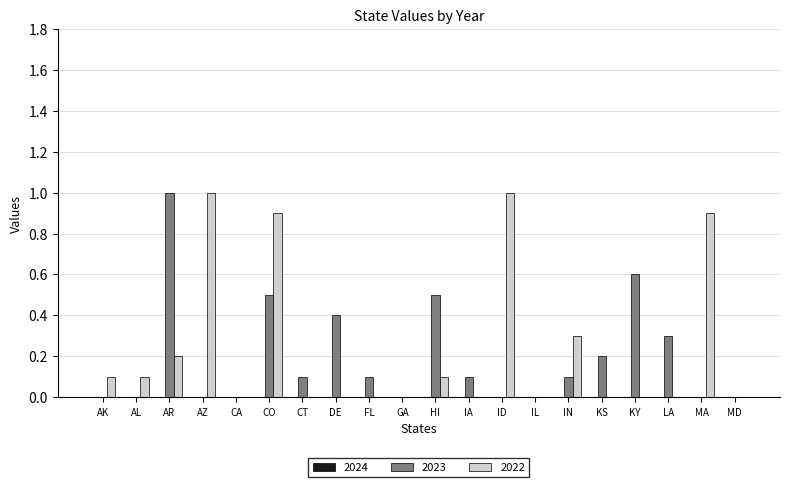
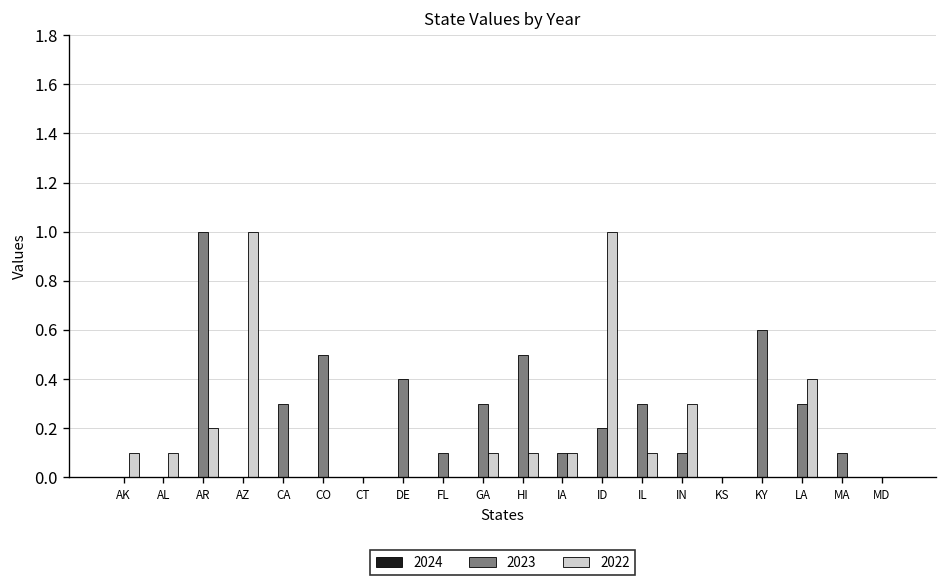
2023, CA: 0.0 -> 0.3
2022, CO: 0.9 -> 0.0
2023, CT: 0.1 -> 0.0
2023, GA: 0.0 -> 0.3
2022, GA: 0.0 -> 0.1
2022, IA: 0.0 -> 0.1
2023, ID: 0.0 -> 0.2
2023, IL: 0.0 -> 0.3
2022, IL: 0.0 -> 0.1
2023, KS: 0.2 -> 0.0
2022, LA: 0.0 -> 0.4
2023, MA: 0.0 -> 0.1
2022, MA: 0.9 -> 0.0
